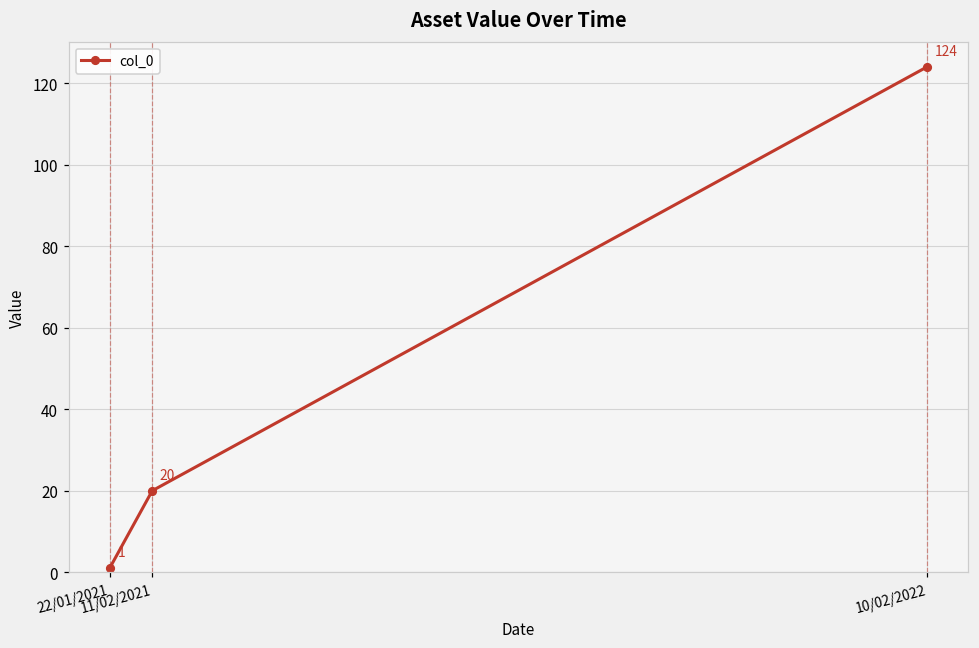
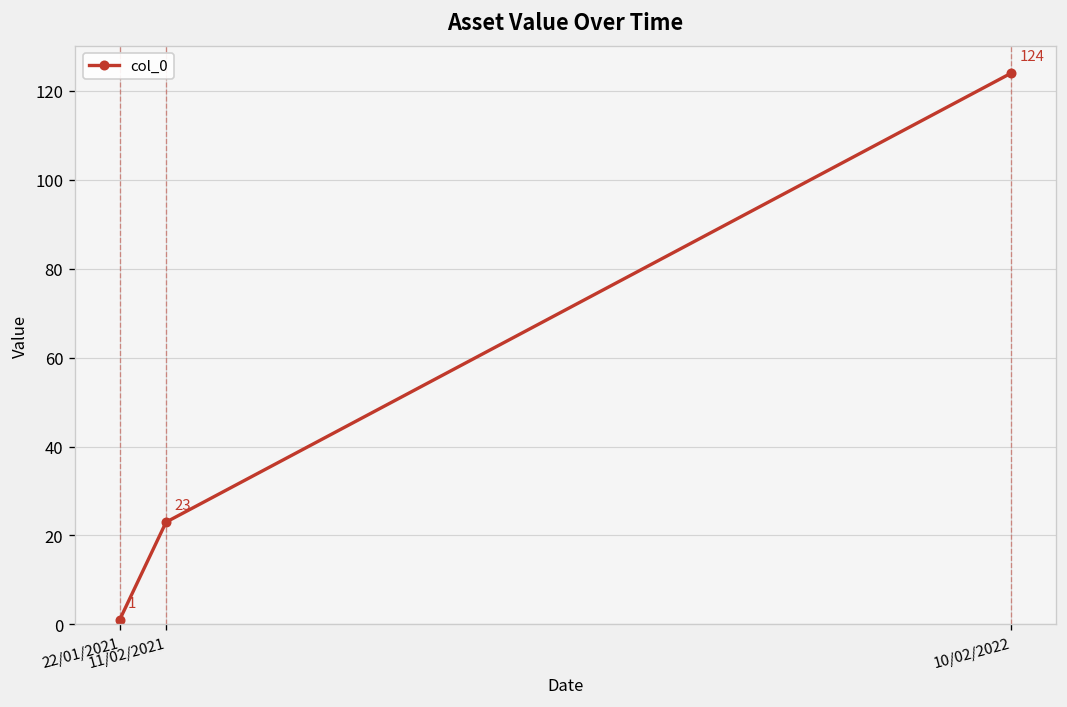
11/02/2021: 20 -> 23
